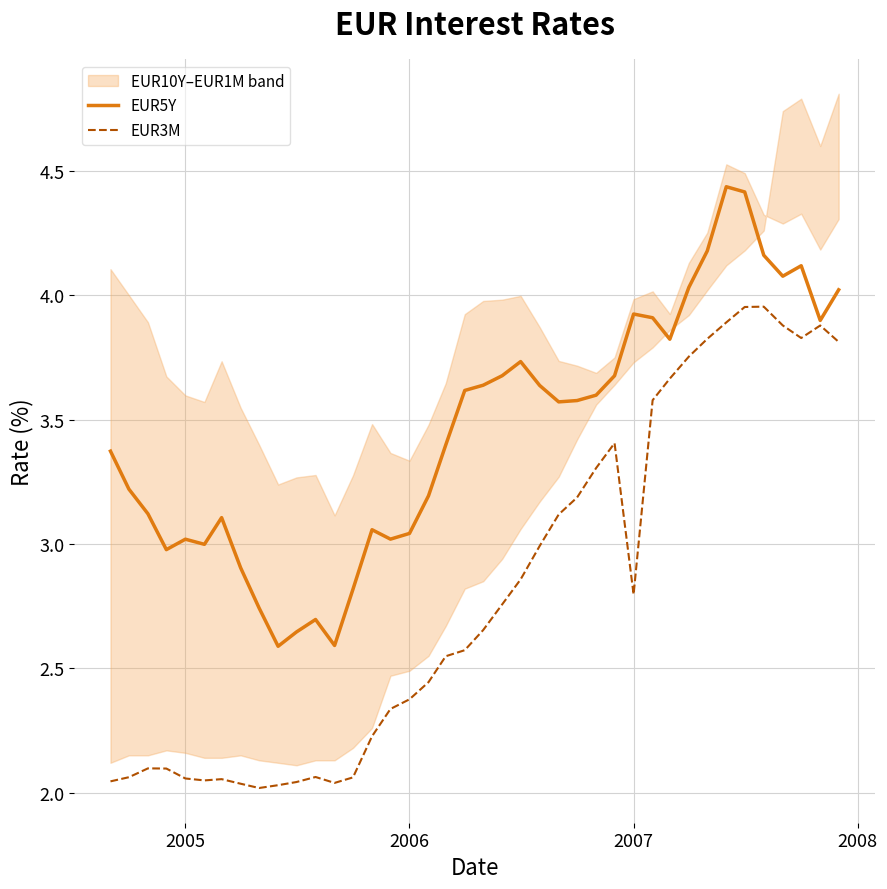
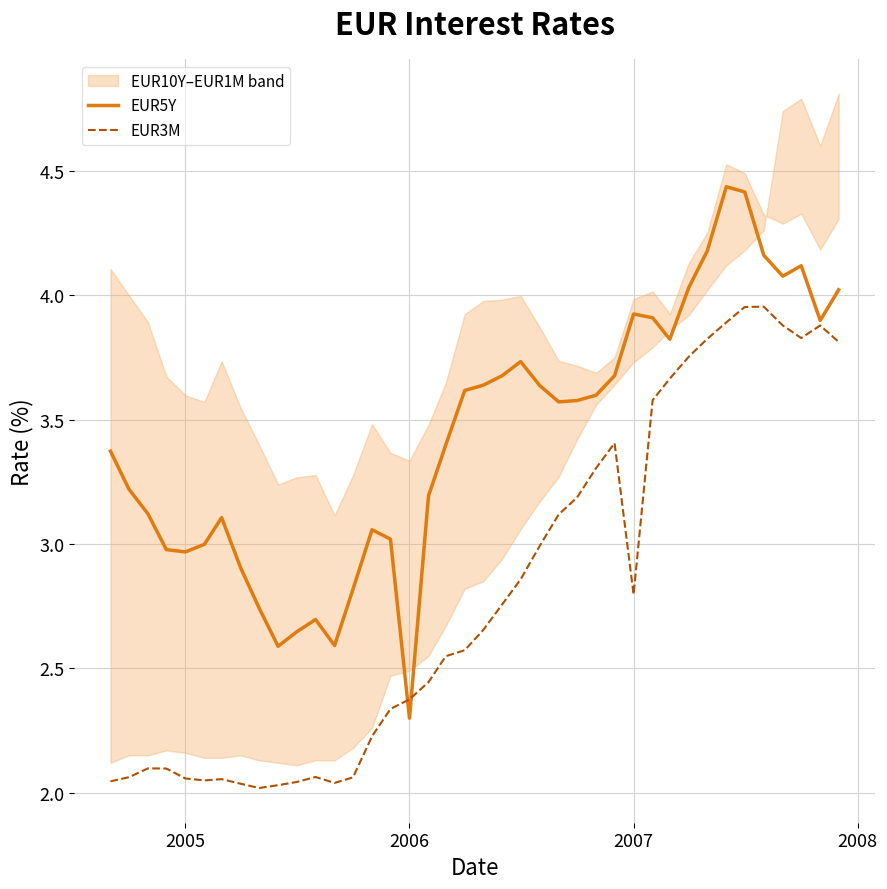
EUR5Y, 2005: 3.02 -> 2.97
EUR5Y, 2006: 3.04 -> 2.30
